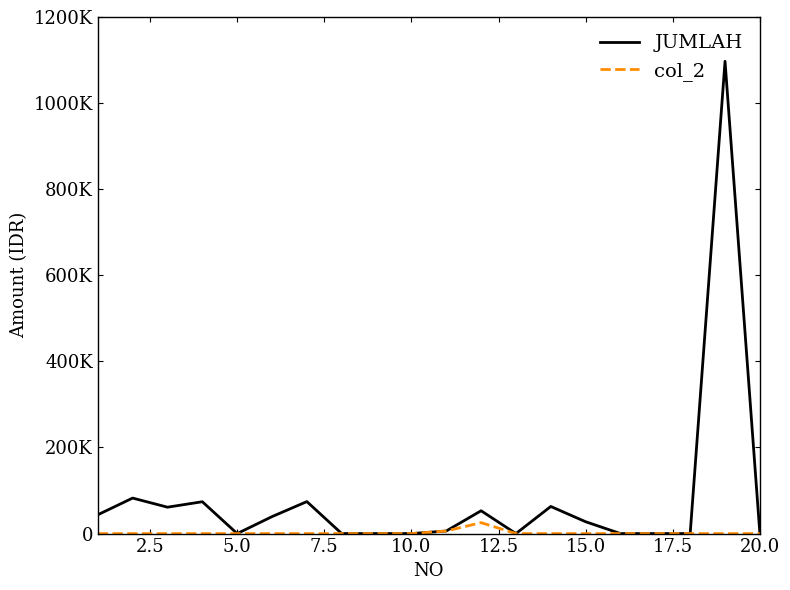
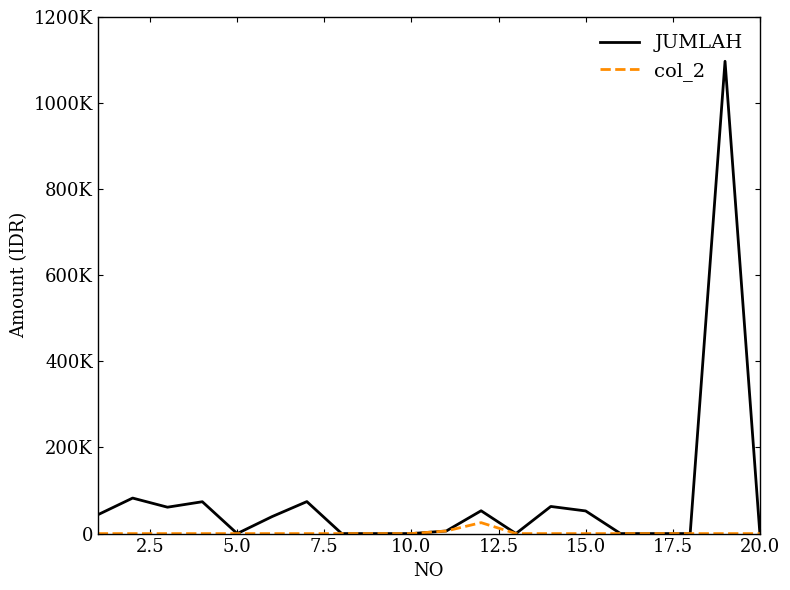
JUMLAH, 15.0: 30000 -> 50000
